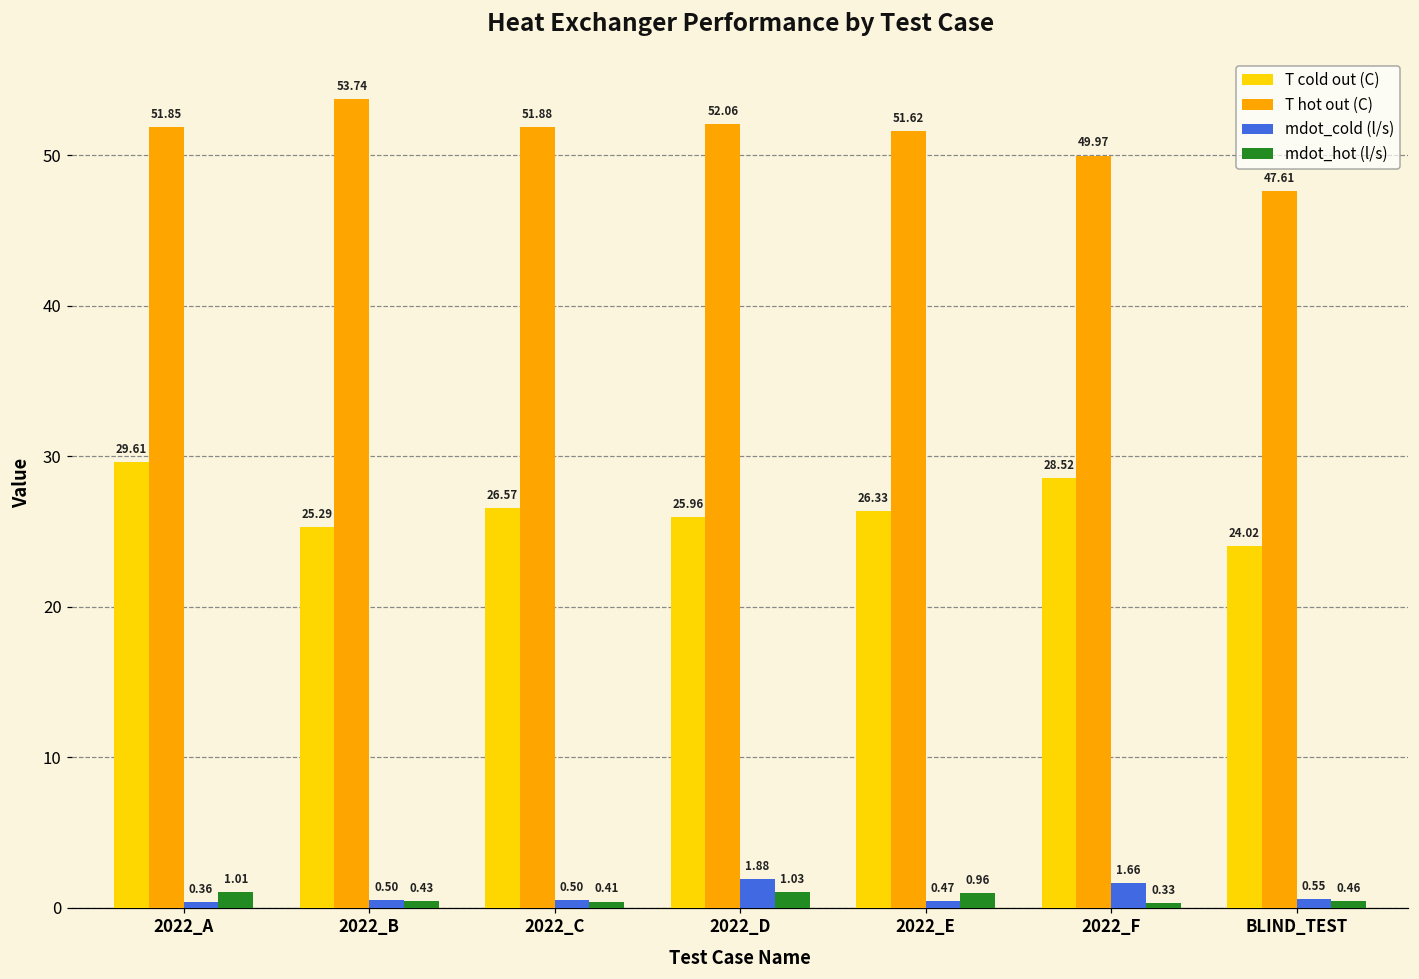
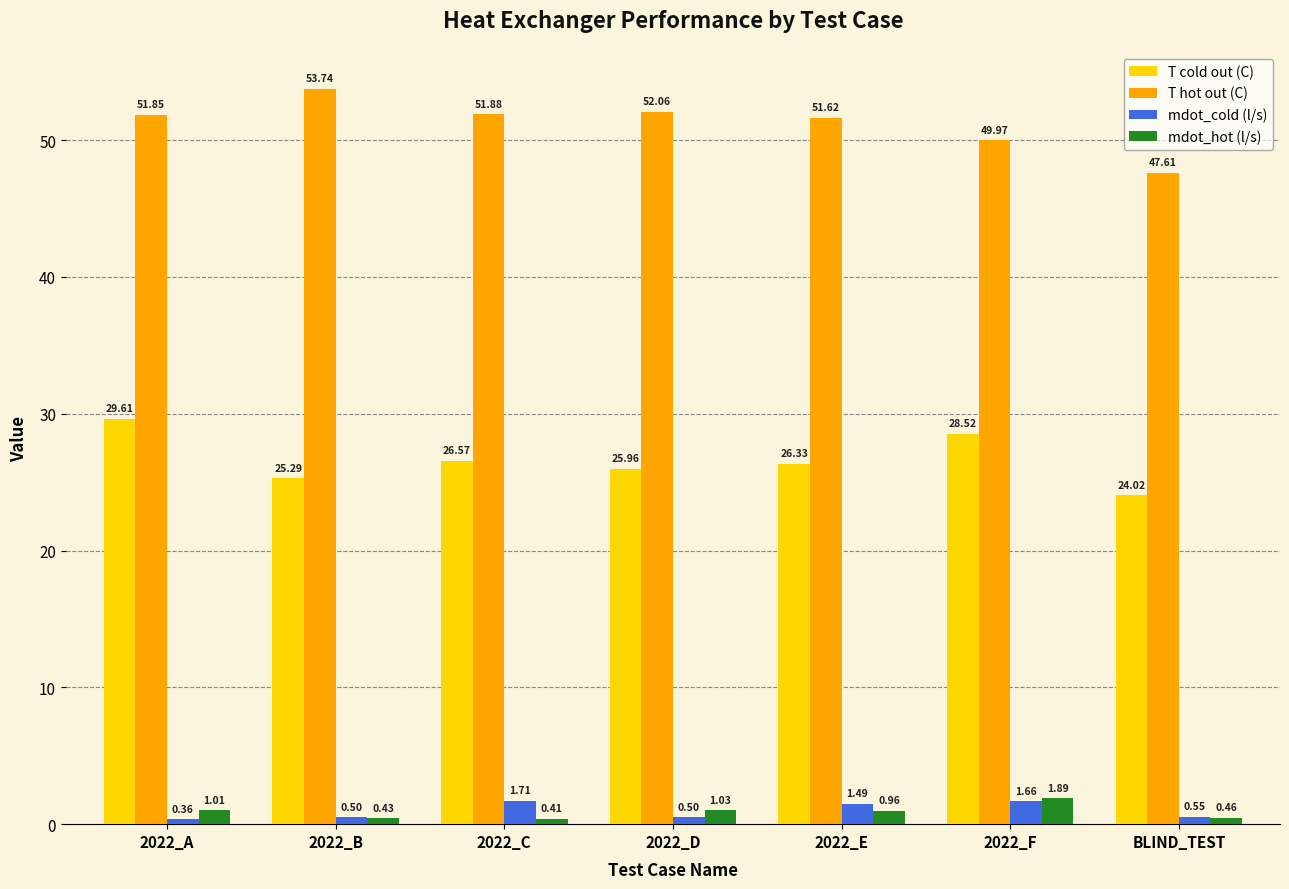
mdot_cold (l/s), 2022_C: 0.50 -> 1.71
mdot_cold (l/s), 2022_D: 1.88 -> 0.50
mdot_cold (l/s), 2022_E: 0.47 -> 1.49
mdot_hot (l/s), 2022_F: 0.33 -> 1.89
